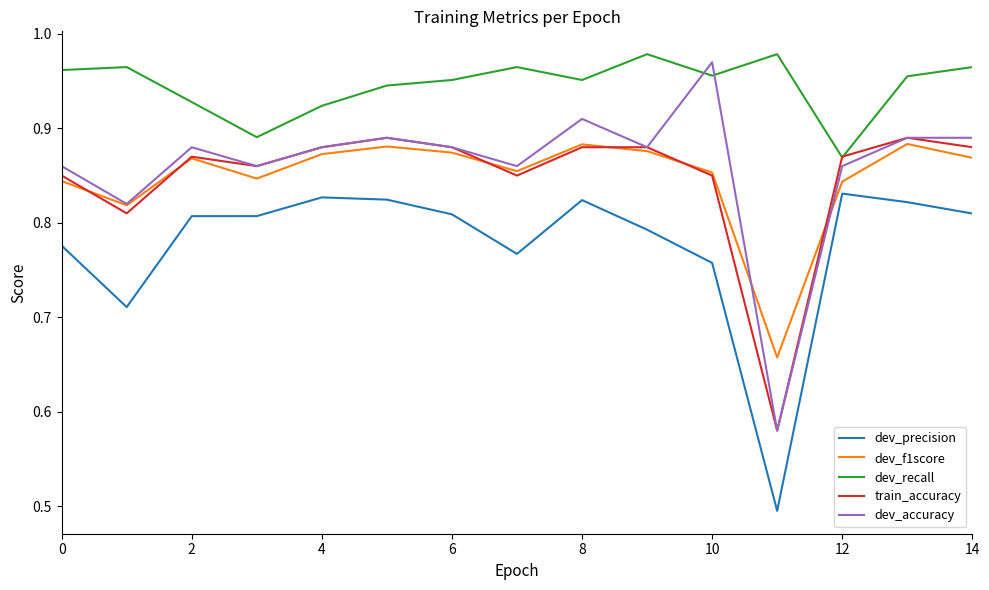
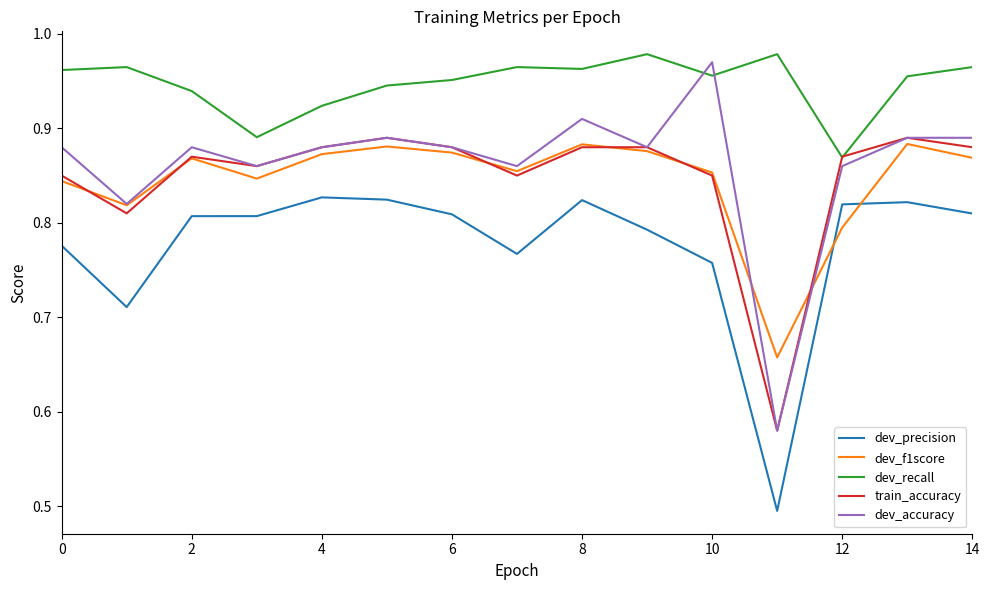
dev_accuracy, 0: 0.86 -> 0.88
dev_recall, 2: 0.93 -> 0.94
dev_recall, 8: 0.95 -> 0.96
dev_precision, 12: 0.83 -> 0.82
dev_f1score, 12: 0.84 -> 0.79
